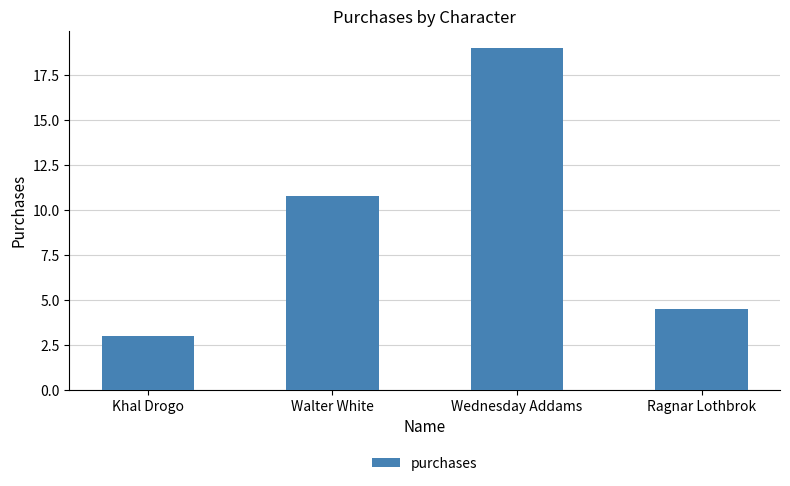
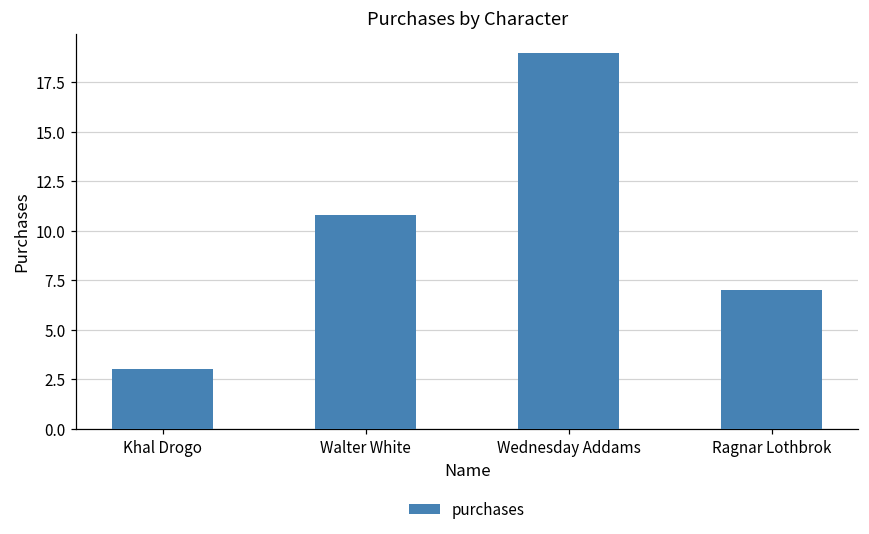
Ragnar Lothbrok: 4.5 -> 7.0
